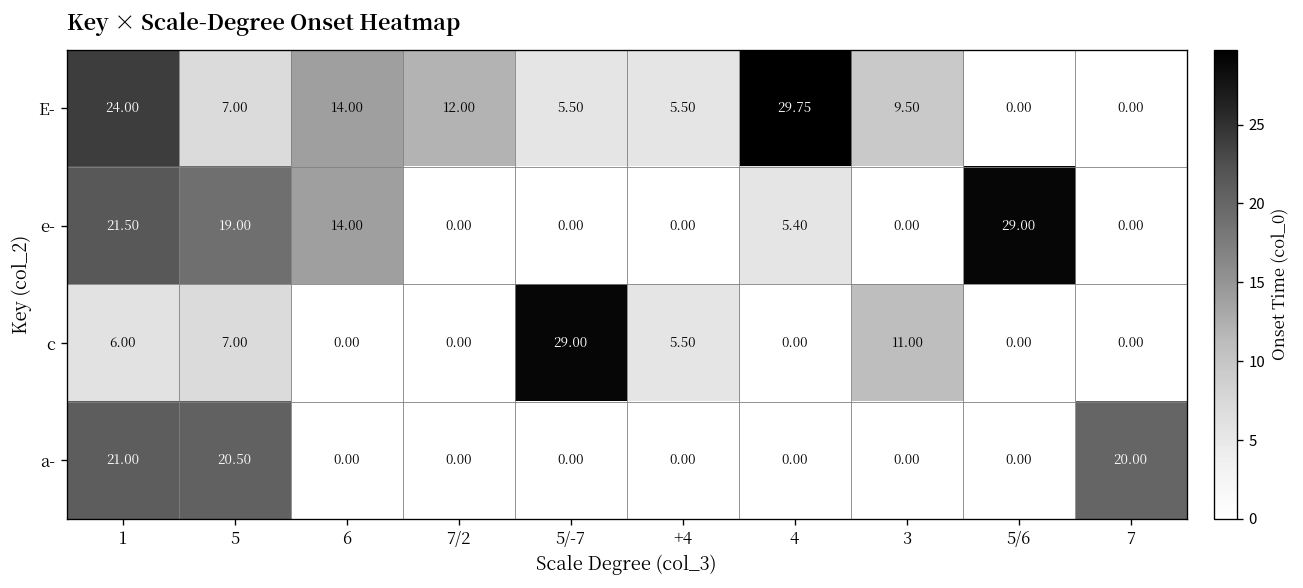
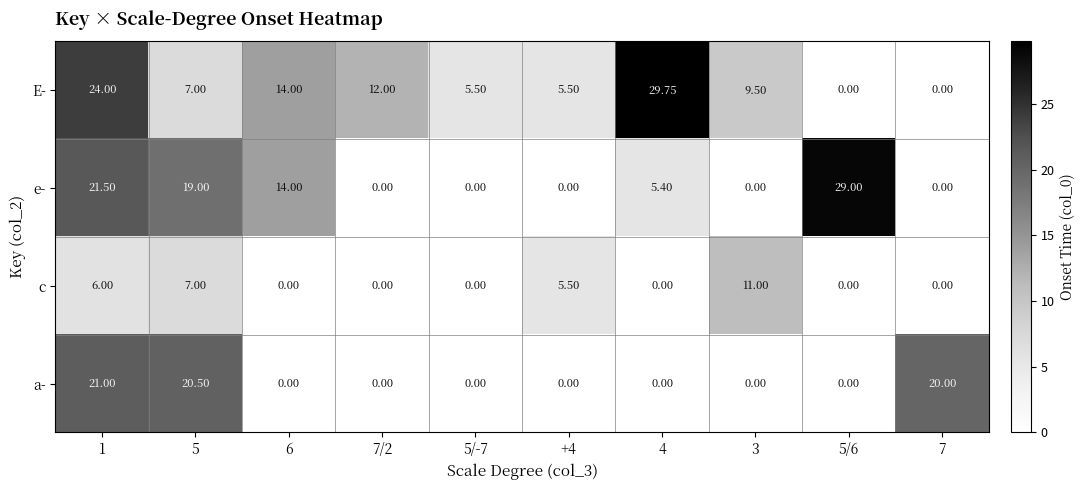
c, 5/-7: 29.00 -> 0.00
